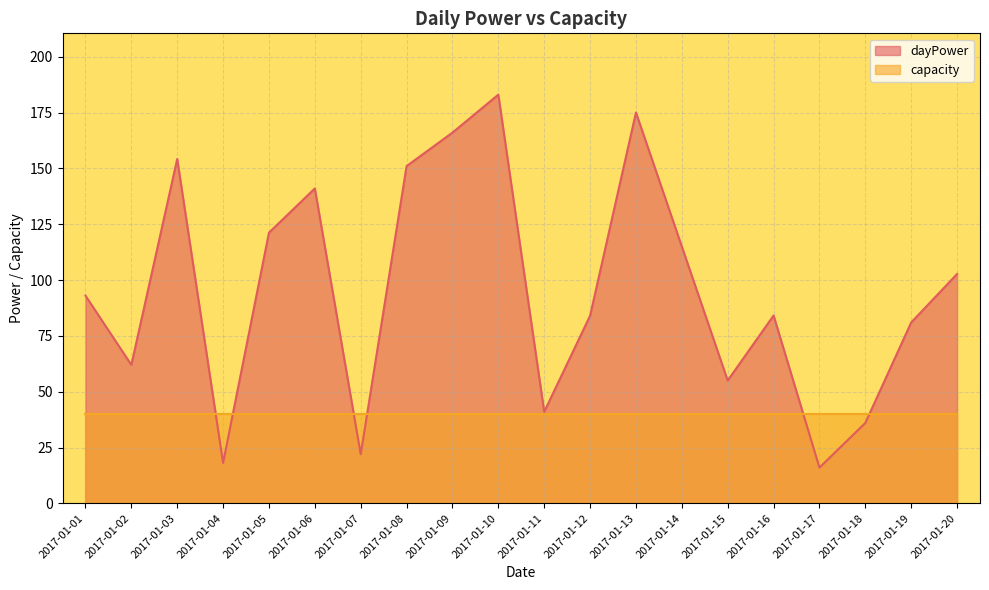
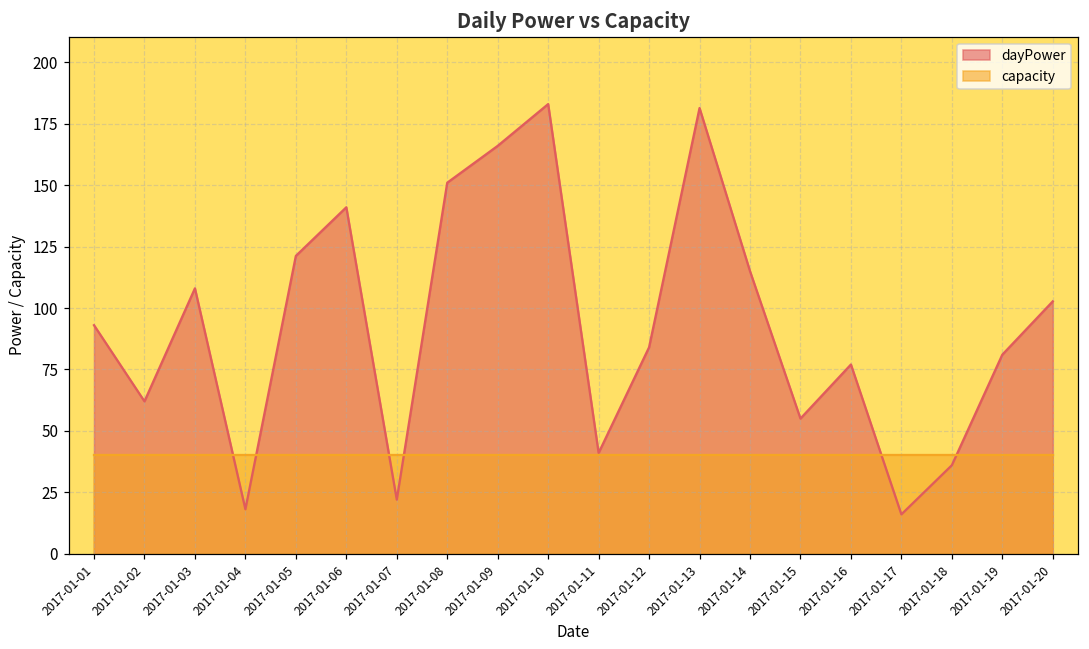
dayPower, 2017-01-03: 154 -> 108
dayPower, 2017-01-13: 175 -> 181
dayPower, 2017-01-16: 84 -> 77
